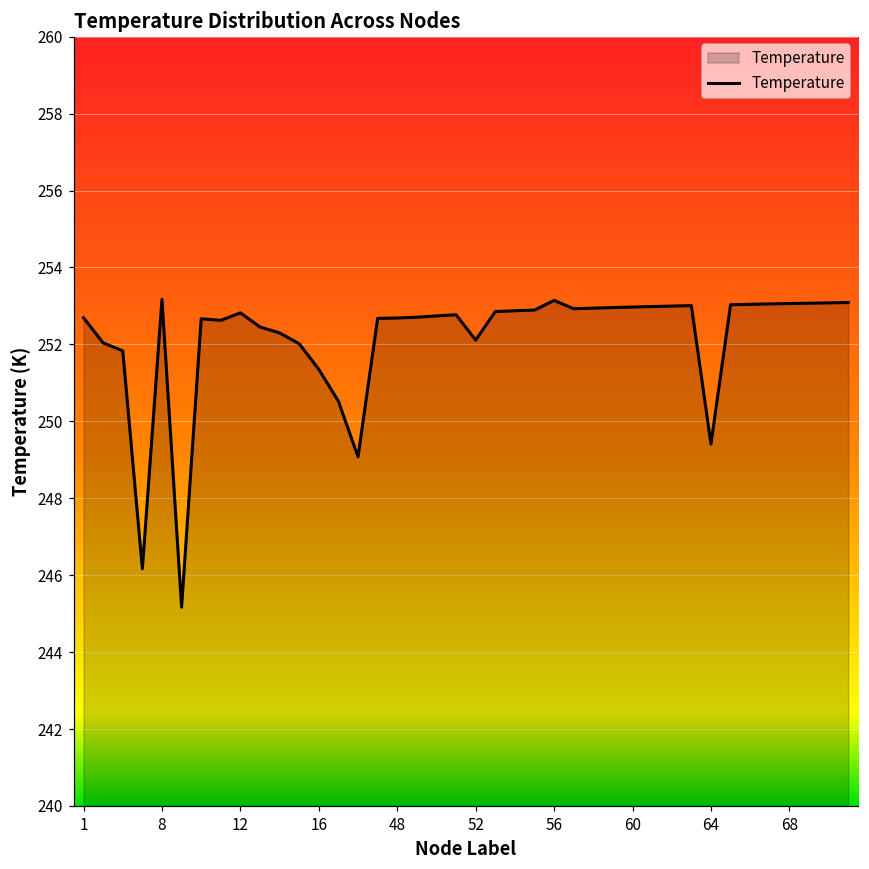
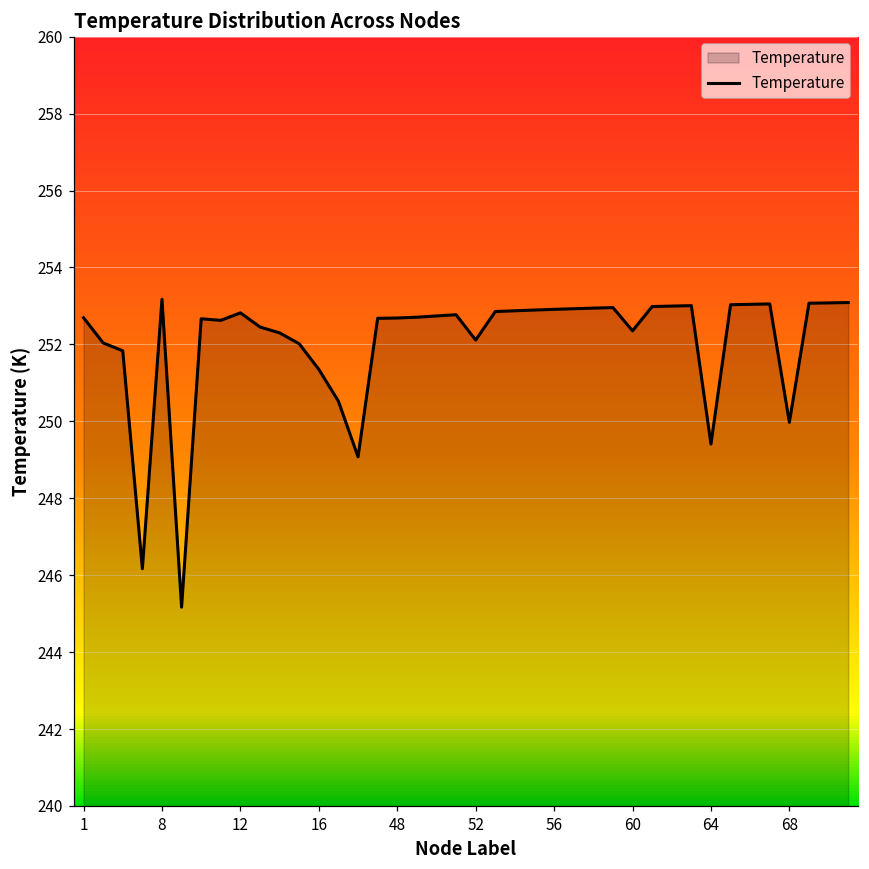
56: 253.1 -> 252.9
60: 253.0 -> 252.4
68: 253.1 -> 250.0
